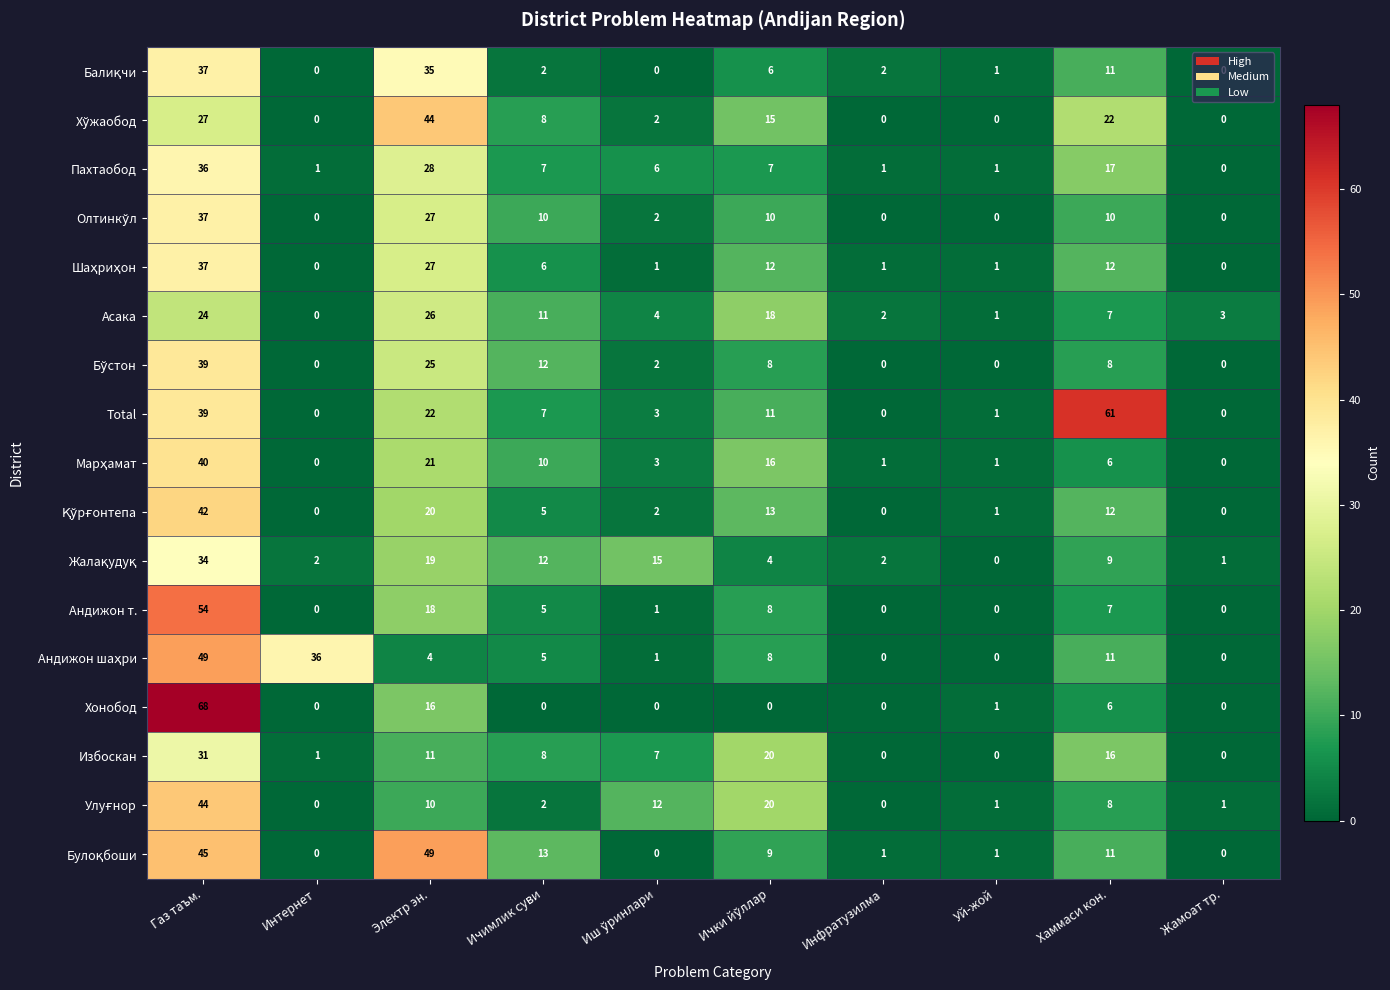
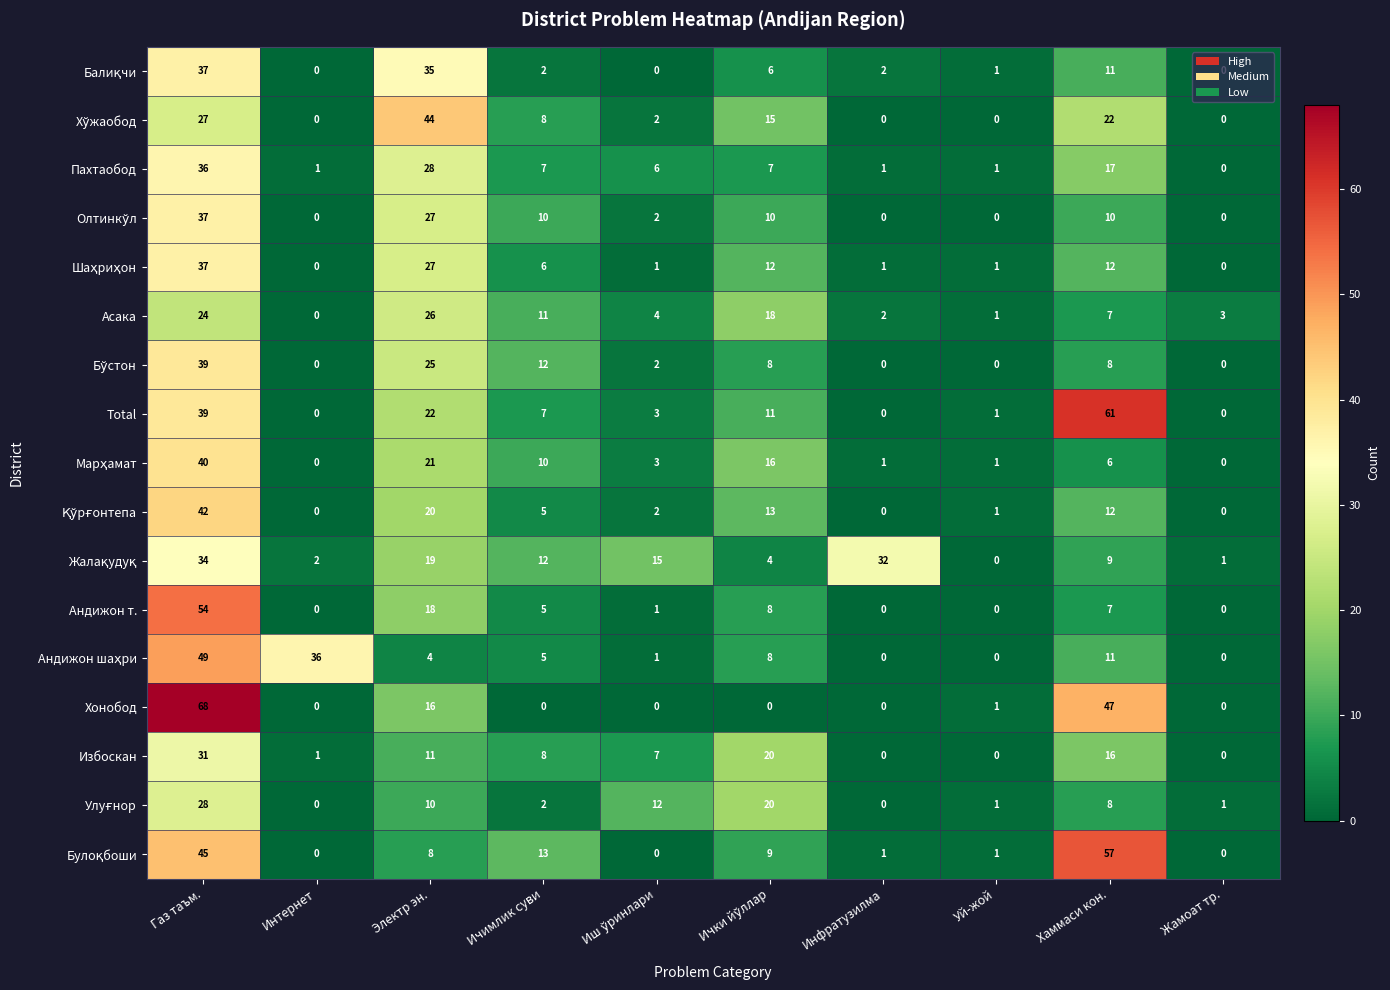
Жалақудуқ, Инфратузилма: 2 -> 32
Хонобод, Хаммаси кон.: 6 -> 47
Улуғнор, Газ таъм.: 44 -> 28
Булоқбоши, Электр эн.: 49 -> 8
Булоқбоши, Хаммаси кон.: 11 -> 57
